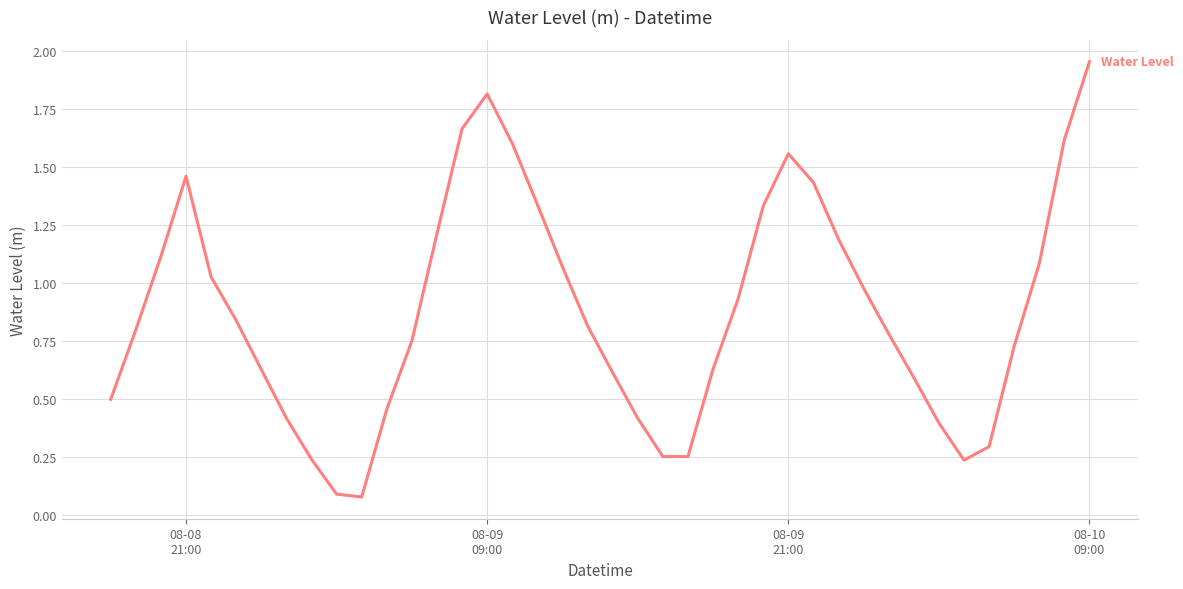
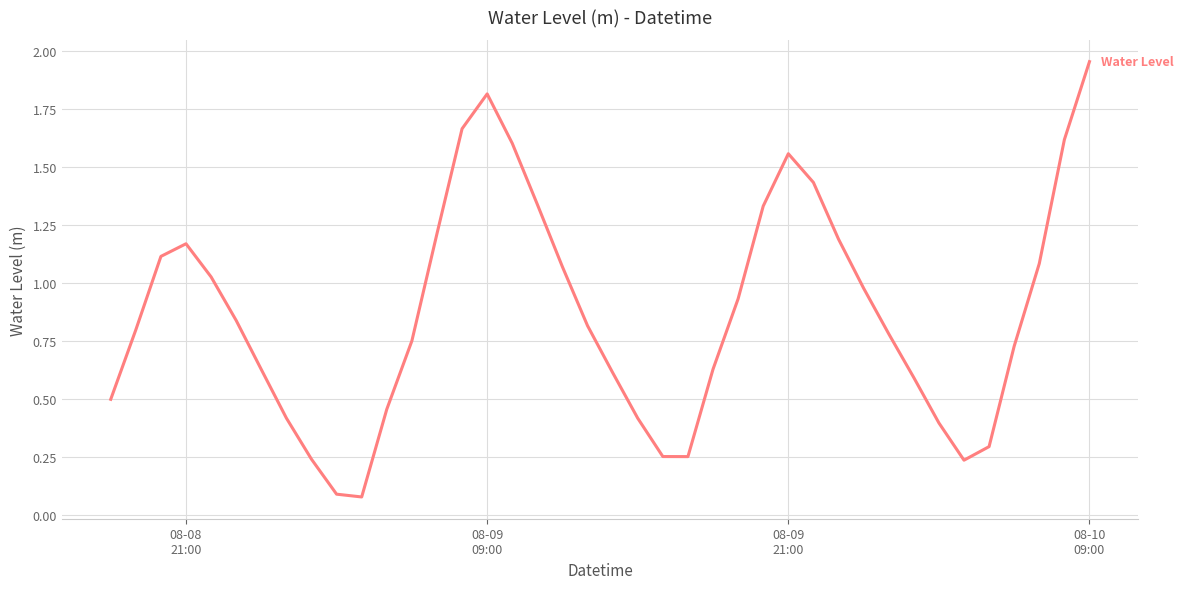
08-08 21:00: 1.46 -> 1.17
